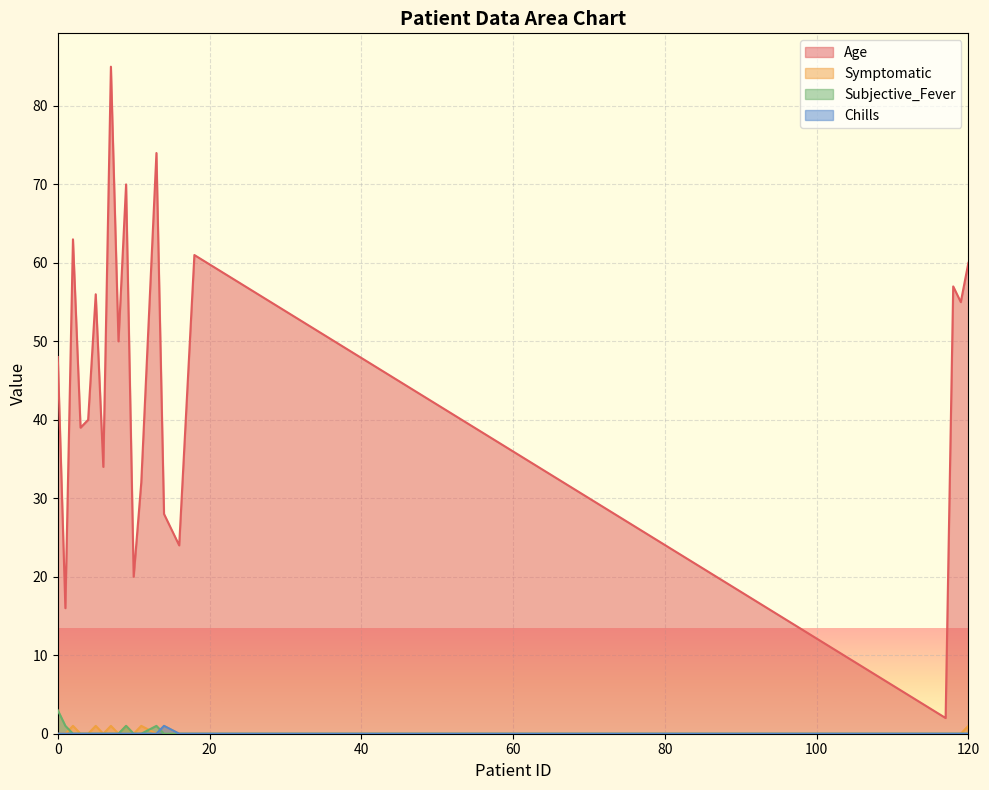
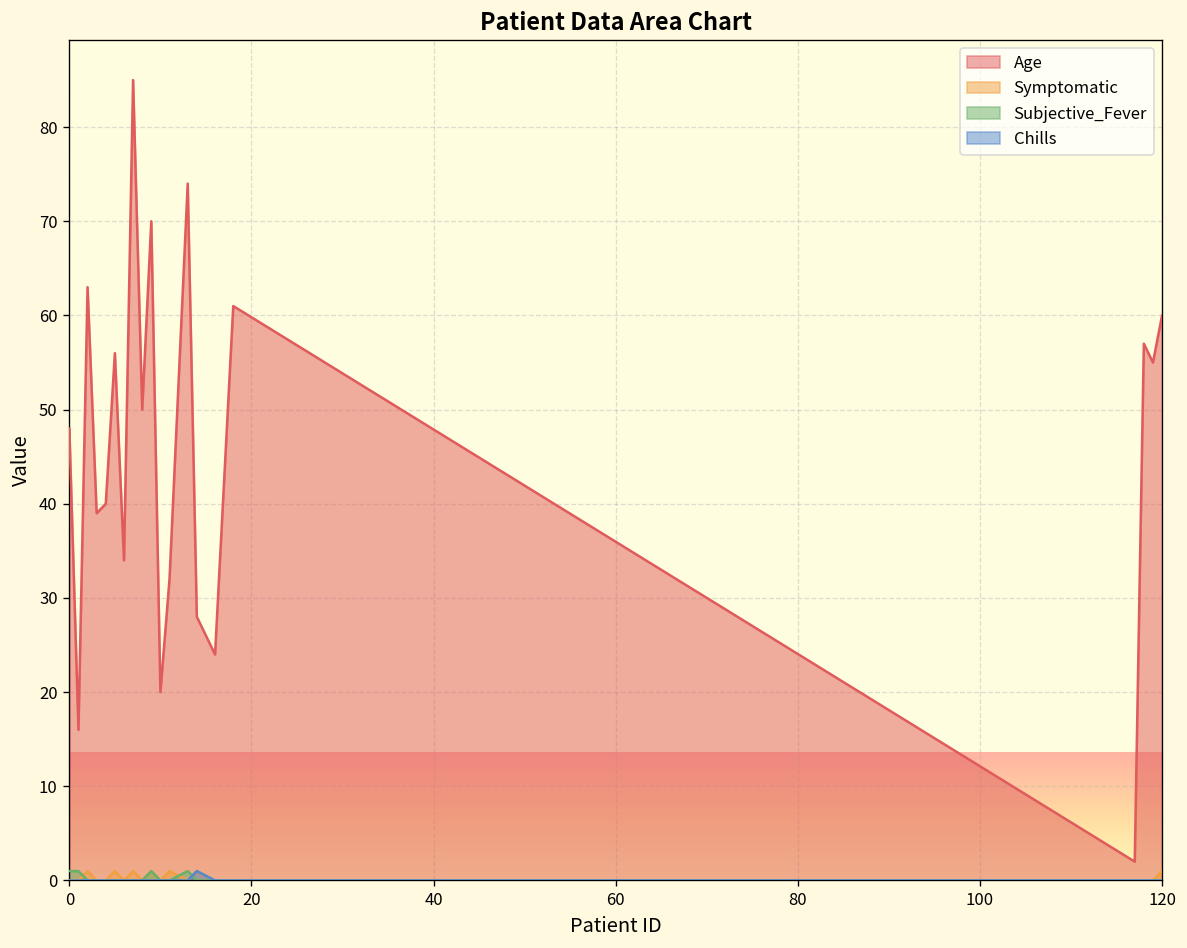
Subjective_Fever, 0: 3 -> 1
